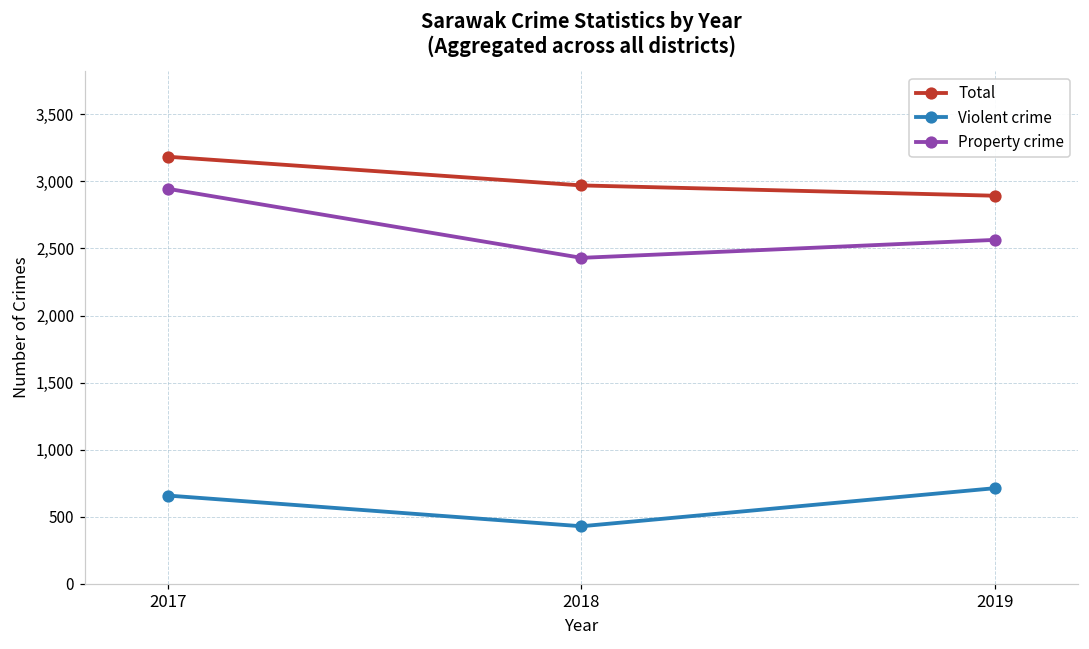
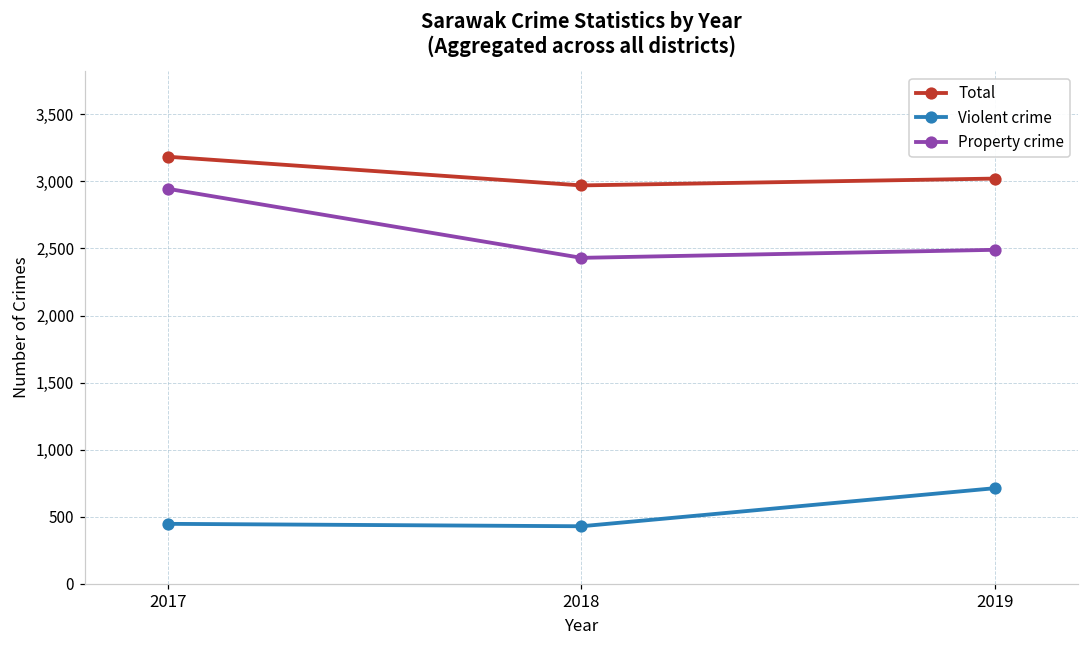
Violent crime, 2017: 660 -> 450
Total, 2019: 2,890 -> 3,020
Property crime, 2019: 2,560 -> 2,490
